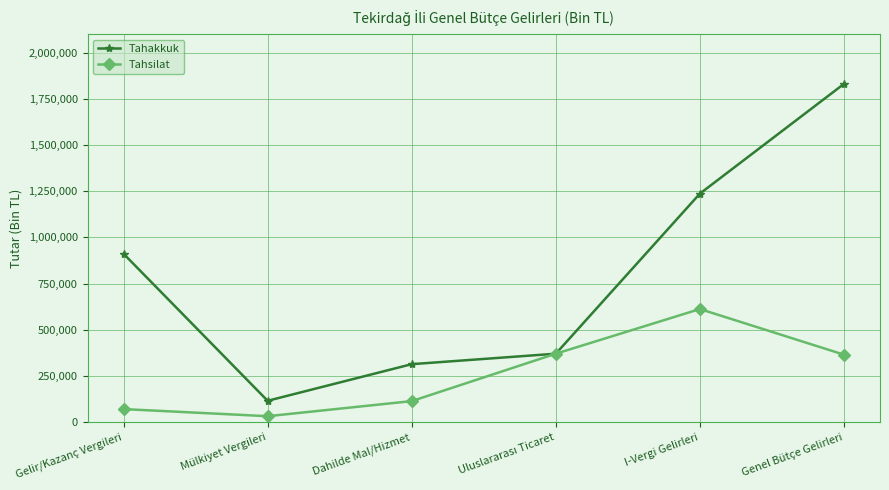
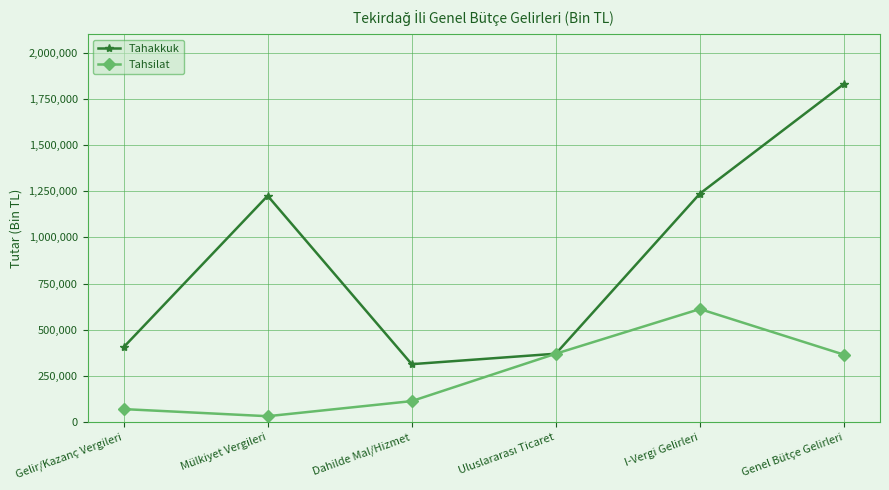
Tahakkuk, Gelir/Kazanç Vergileri: 910,000 -> 400,000
Tahakkuk, Mülkiyet Vergileri: 120,000 -> 1,220,000
